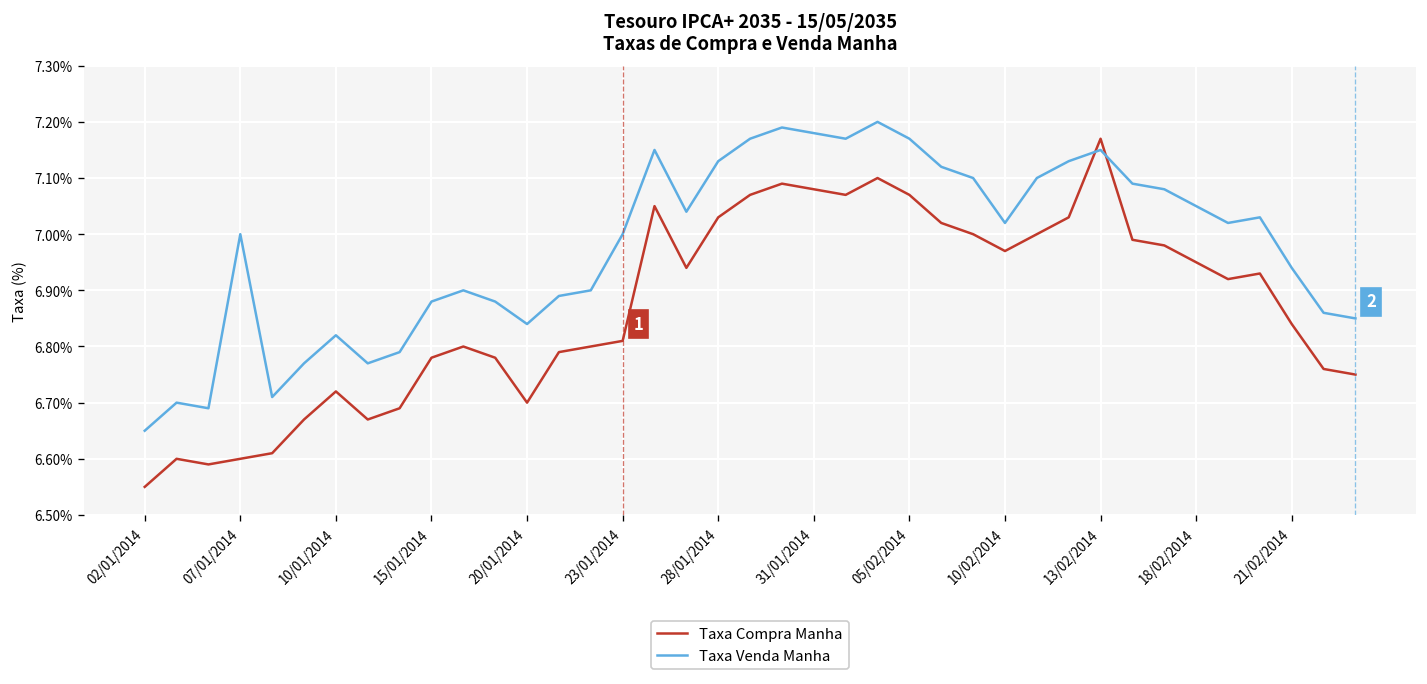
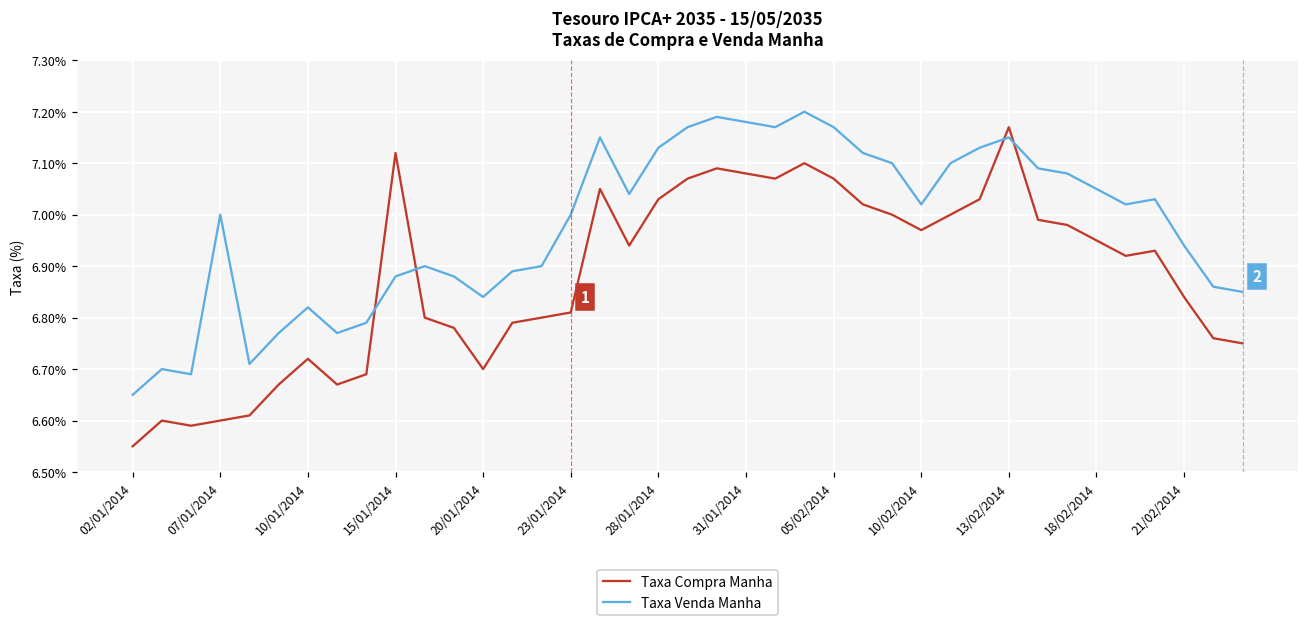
Taxa Compra Manha, 15/01/2014: 6.78% -> 7.12%
